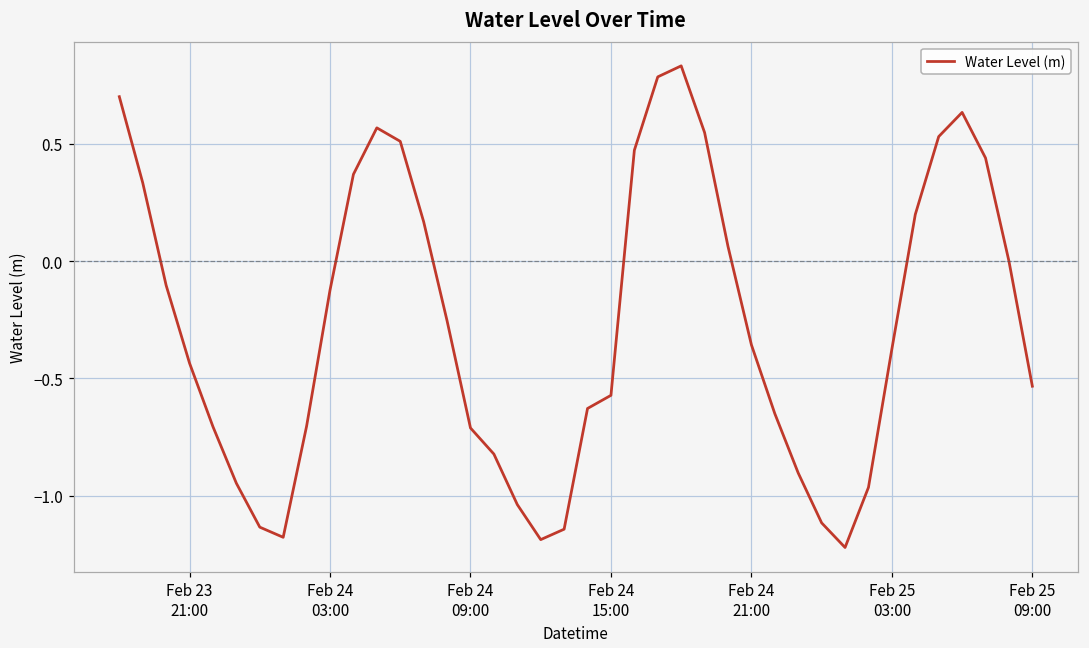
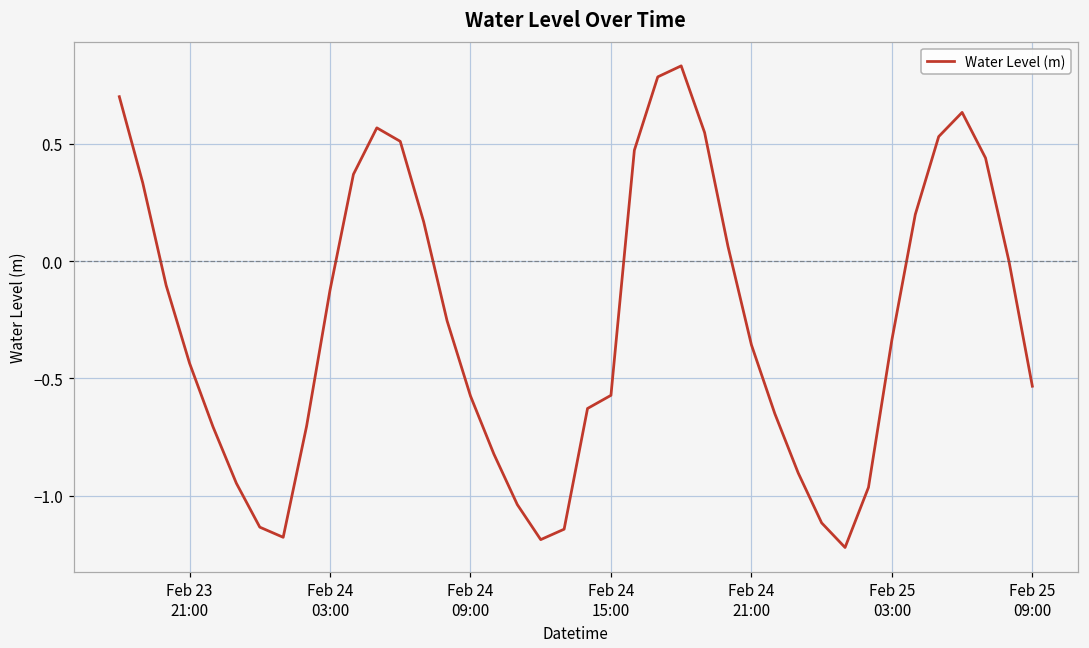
Feb 24 09:00: -0.71 -> -0.58
Feb 25 03:00: -0.38 -> -0.34
